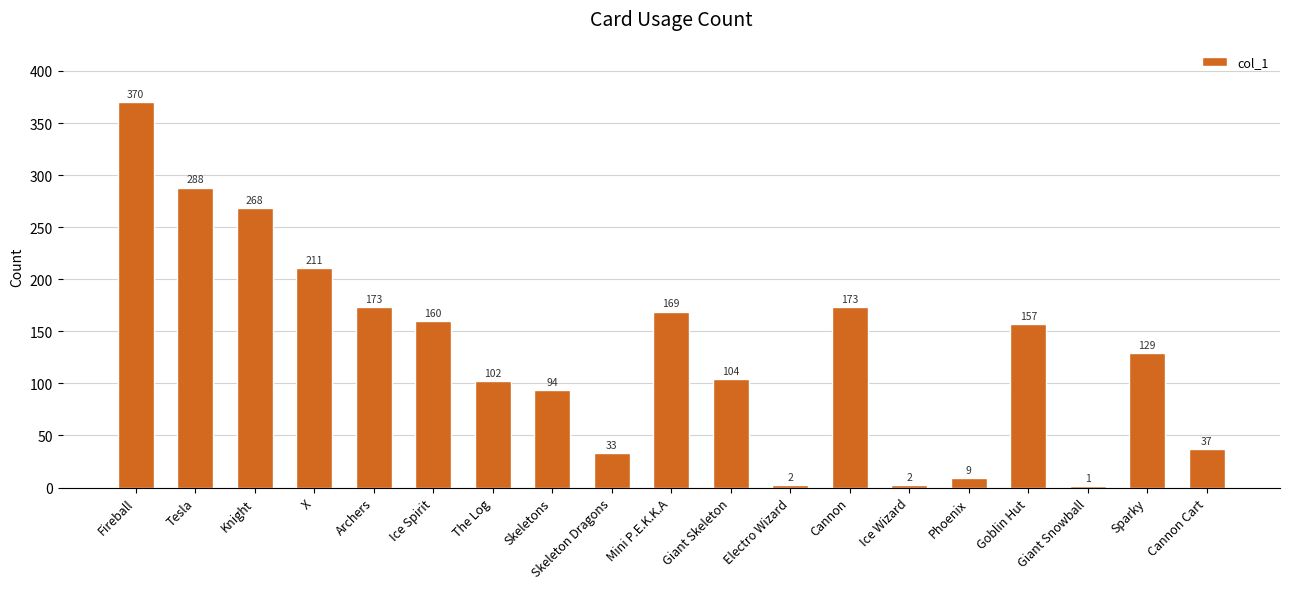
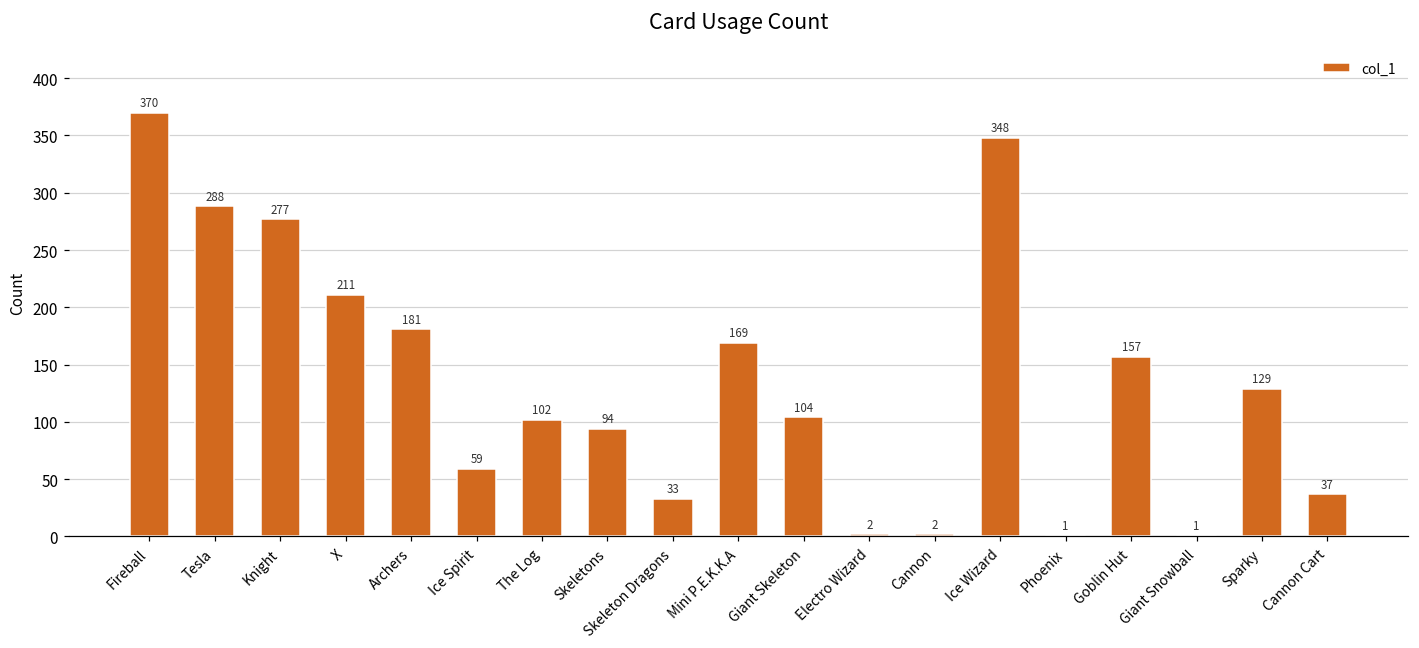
Knight: 268 -> 277
Archers: 173 -> 181
Ice Spirit: 160 -> 59
Cannon: 173 -> 2
Ice Wizard: 2 -> 348
Phoenix: 9 -> 1
